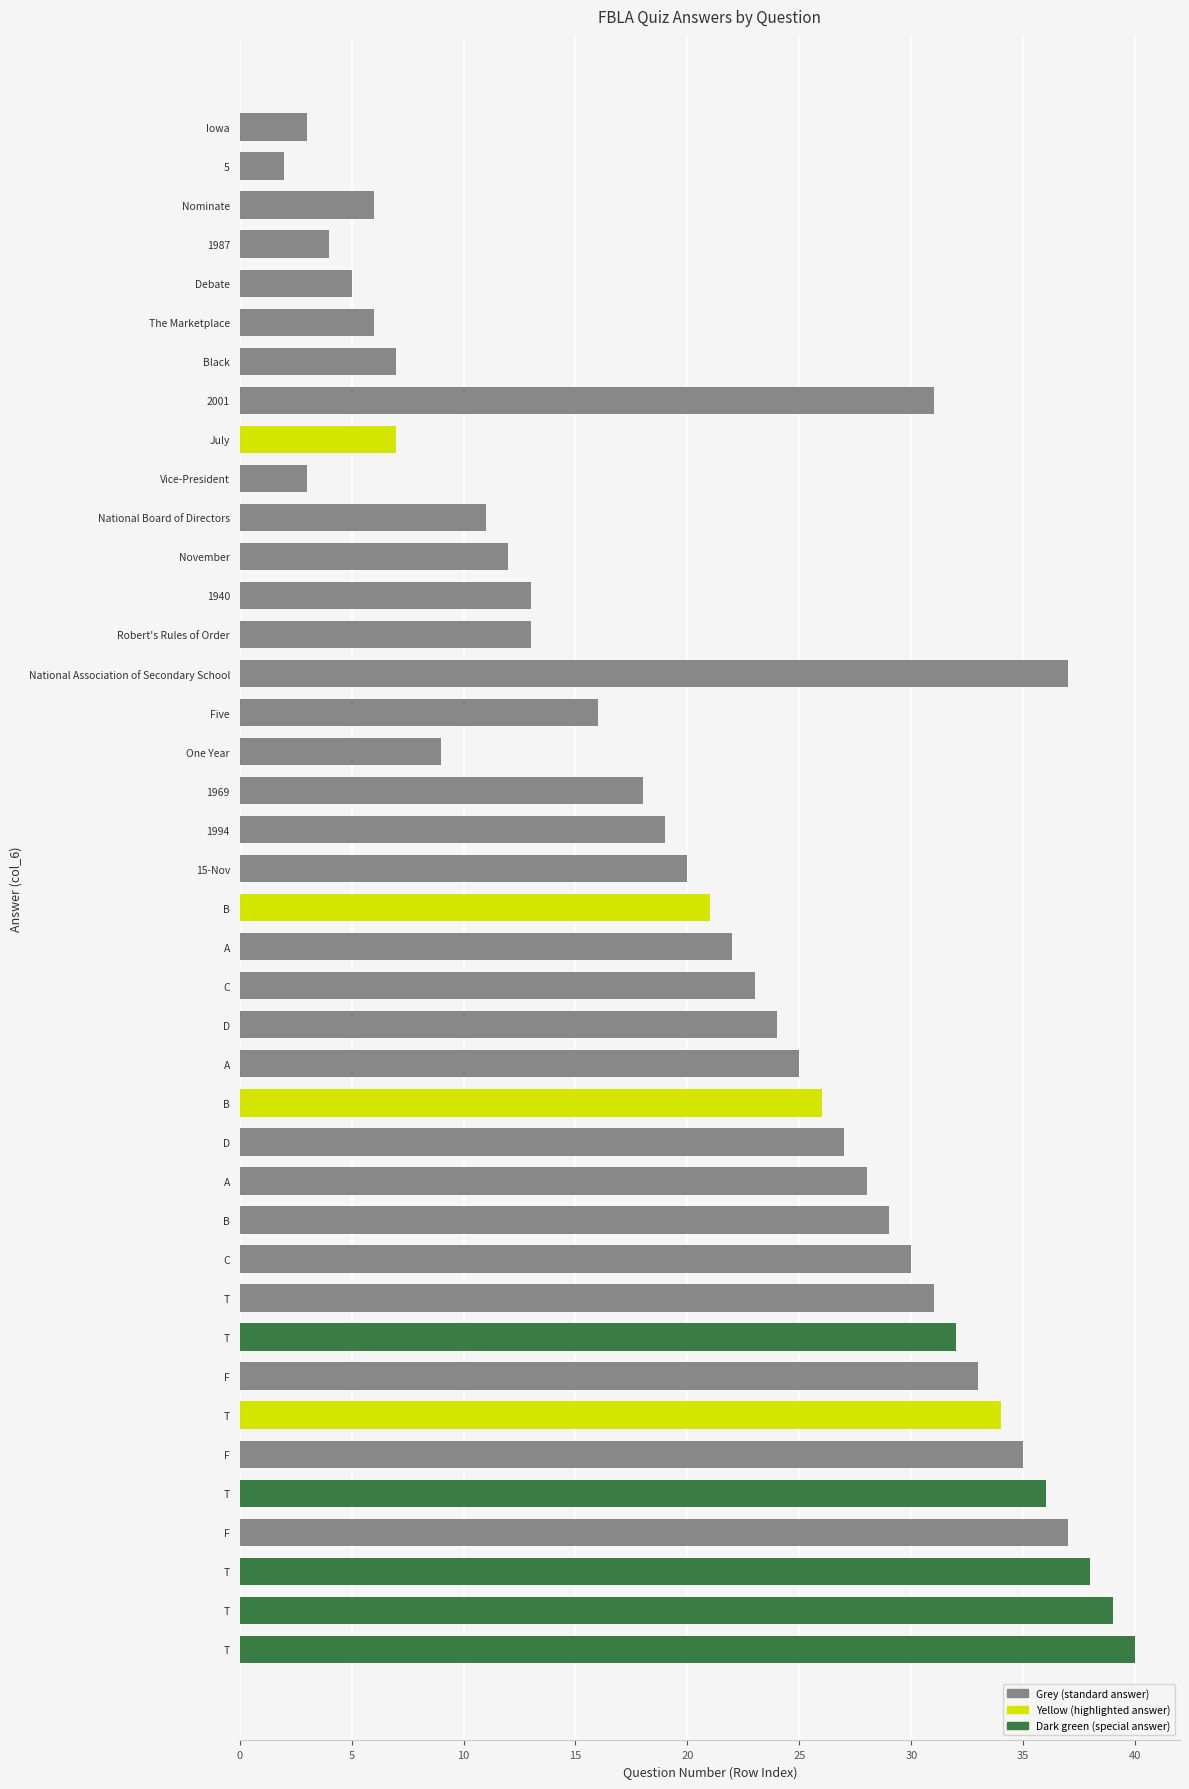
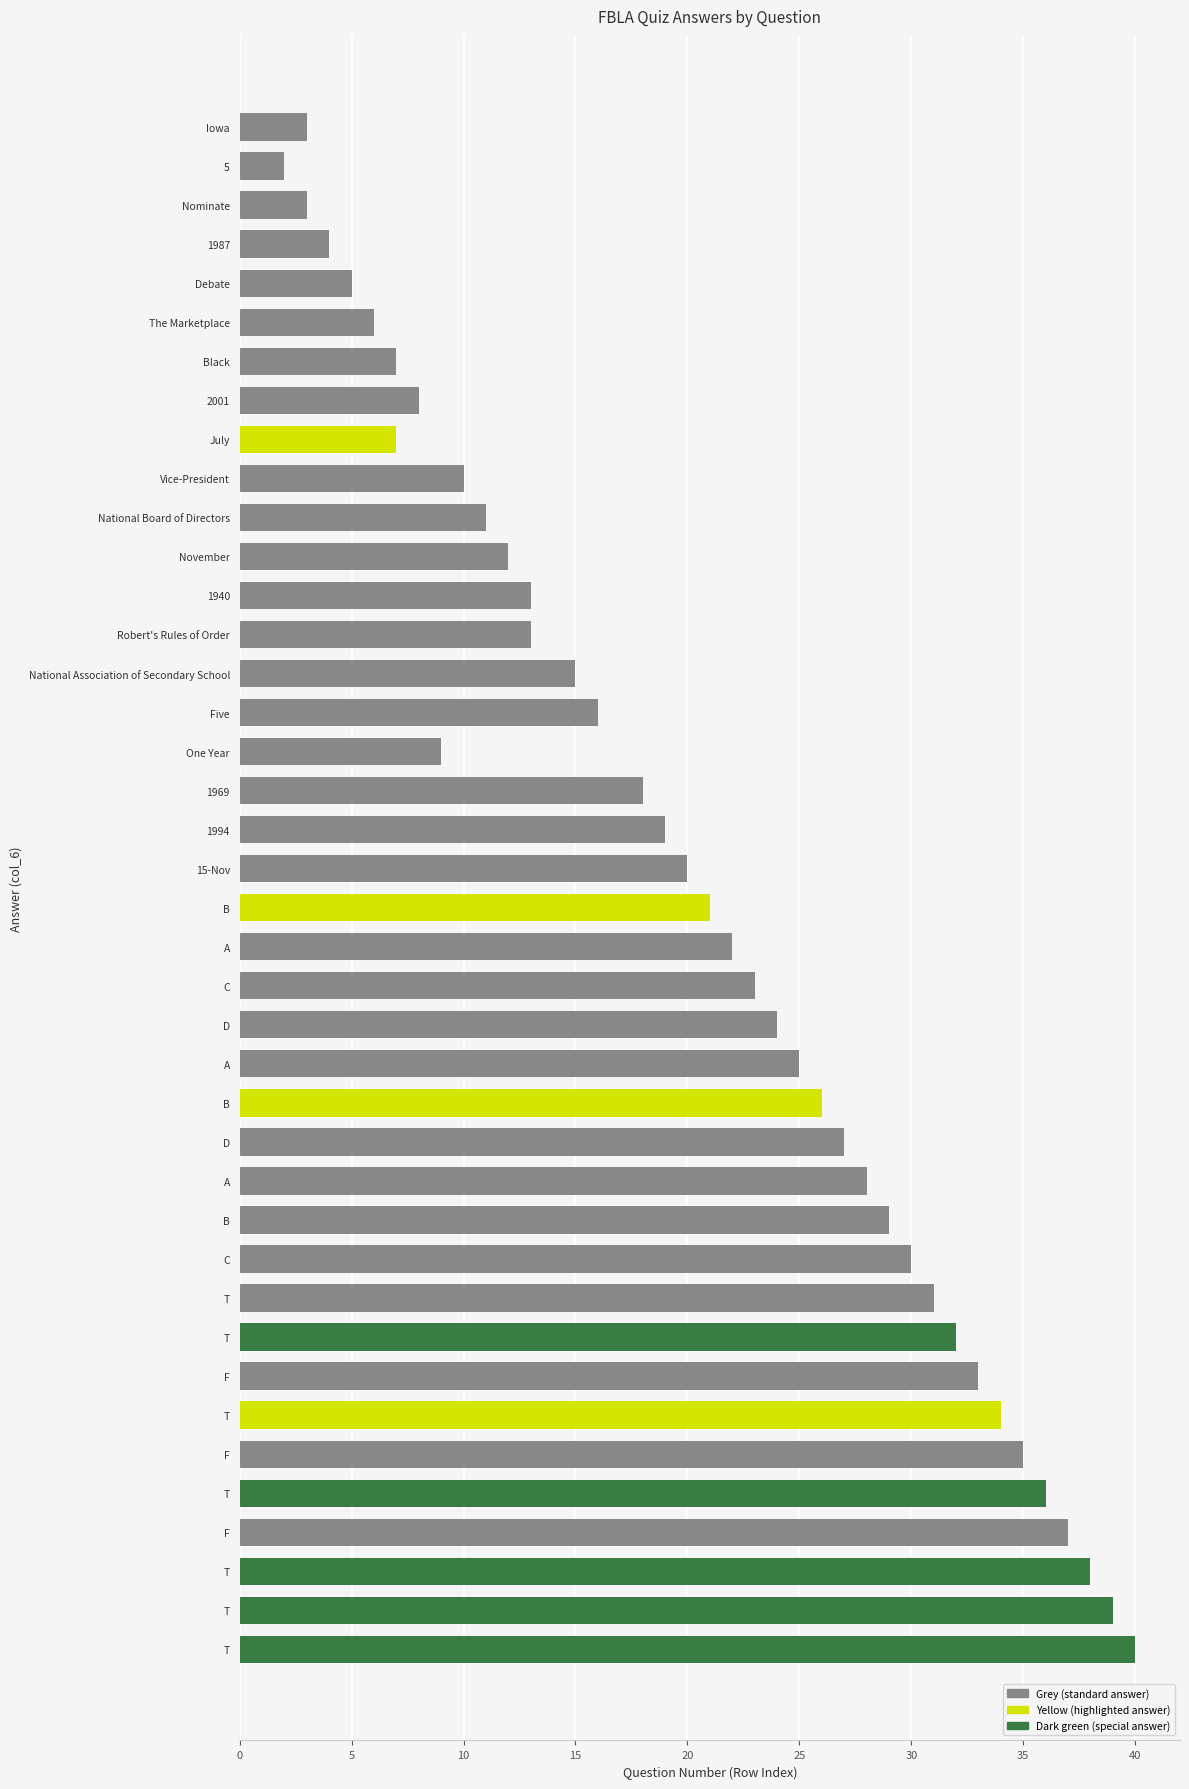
Nominate: 6 -> 3
2001: 31 -> 8
Vice-President: 3 -> 10
National Association of Secondary School: 37 -> 15
